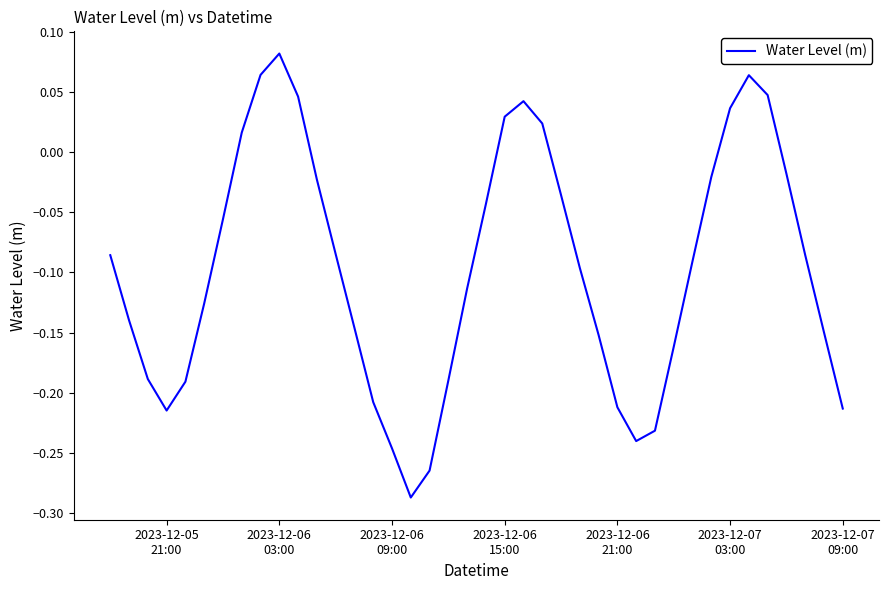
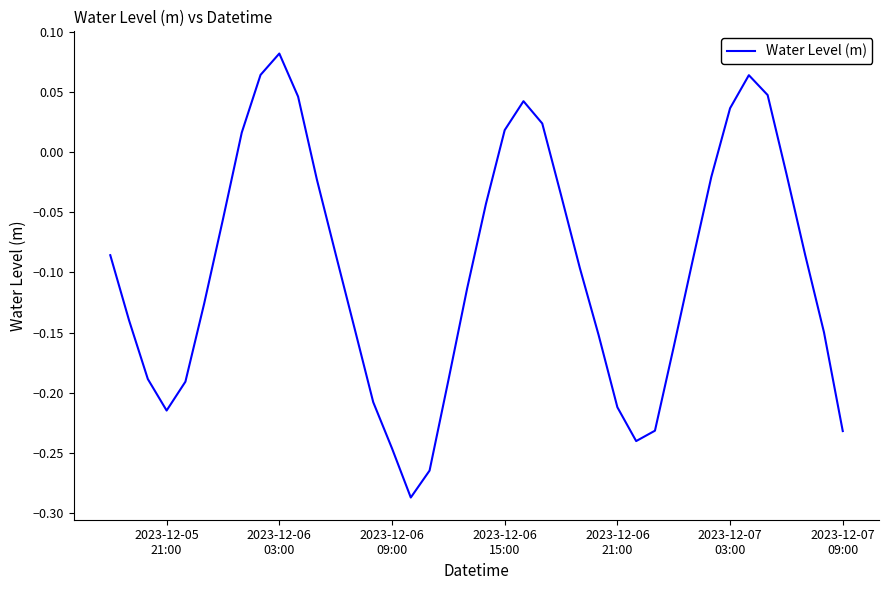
2023-12-06 15:00: 0.029 -> 0.018
2023-12-07 09:00: -0.213 -> -0.232
